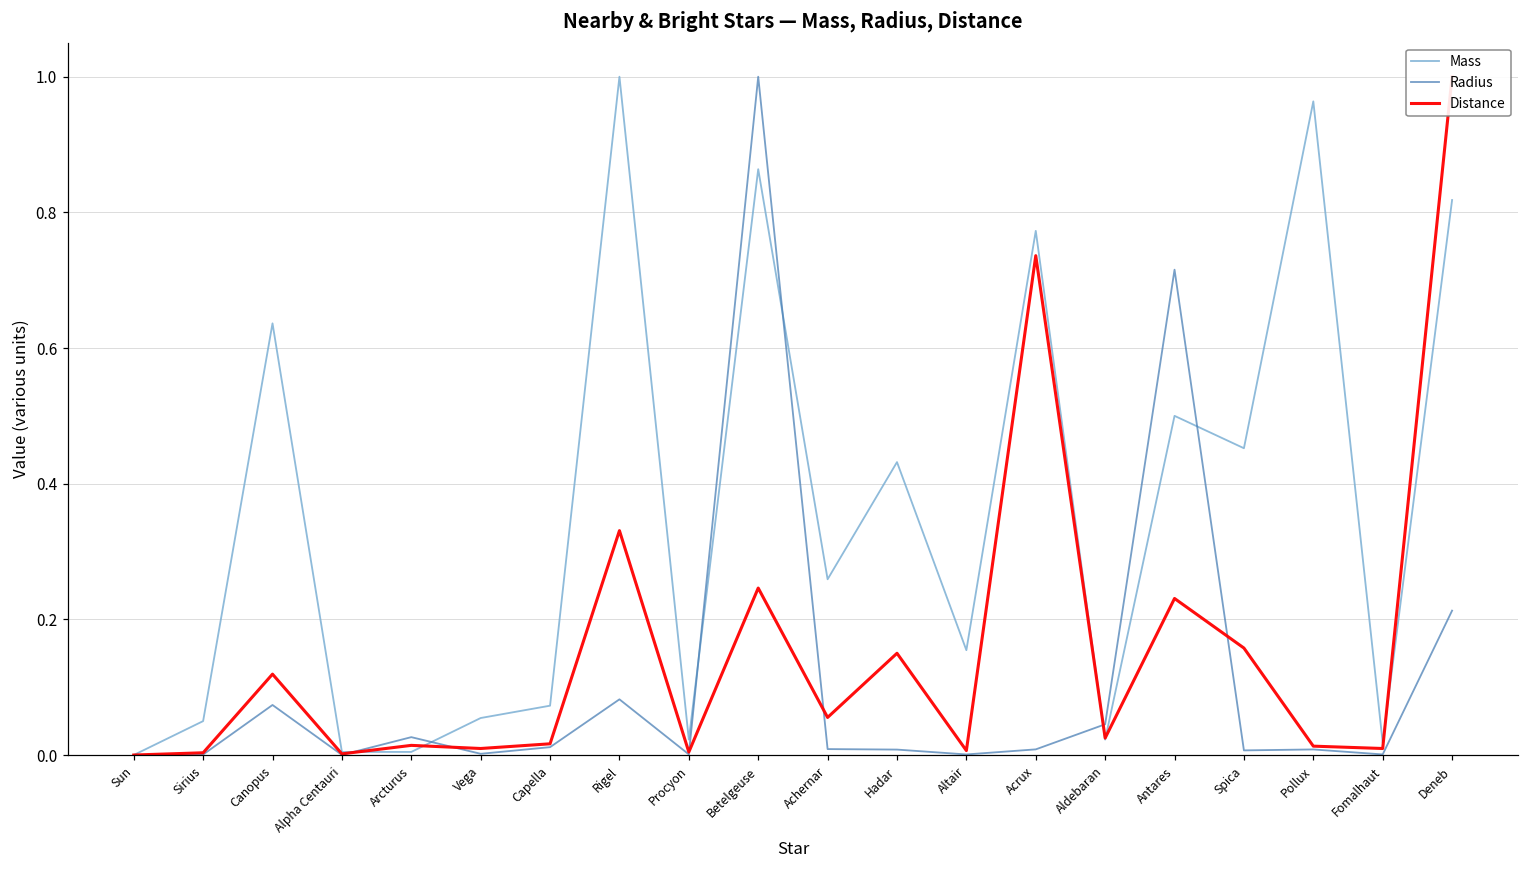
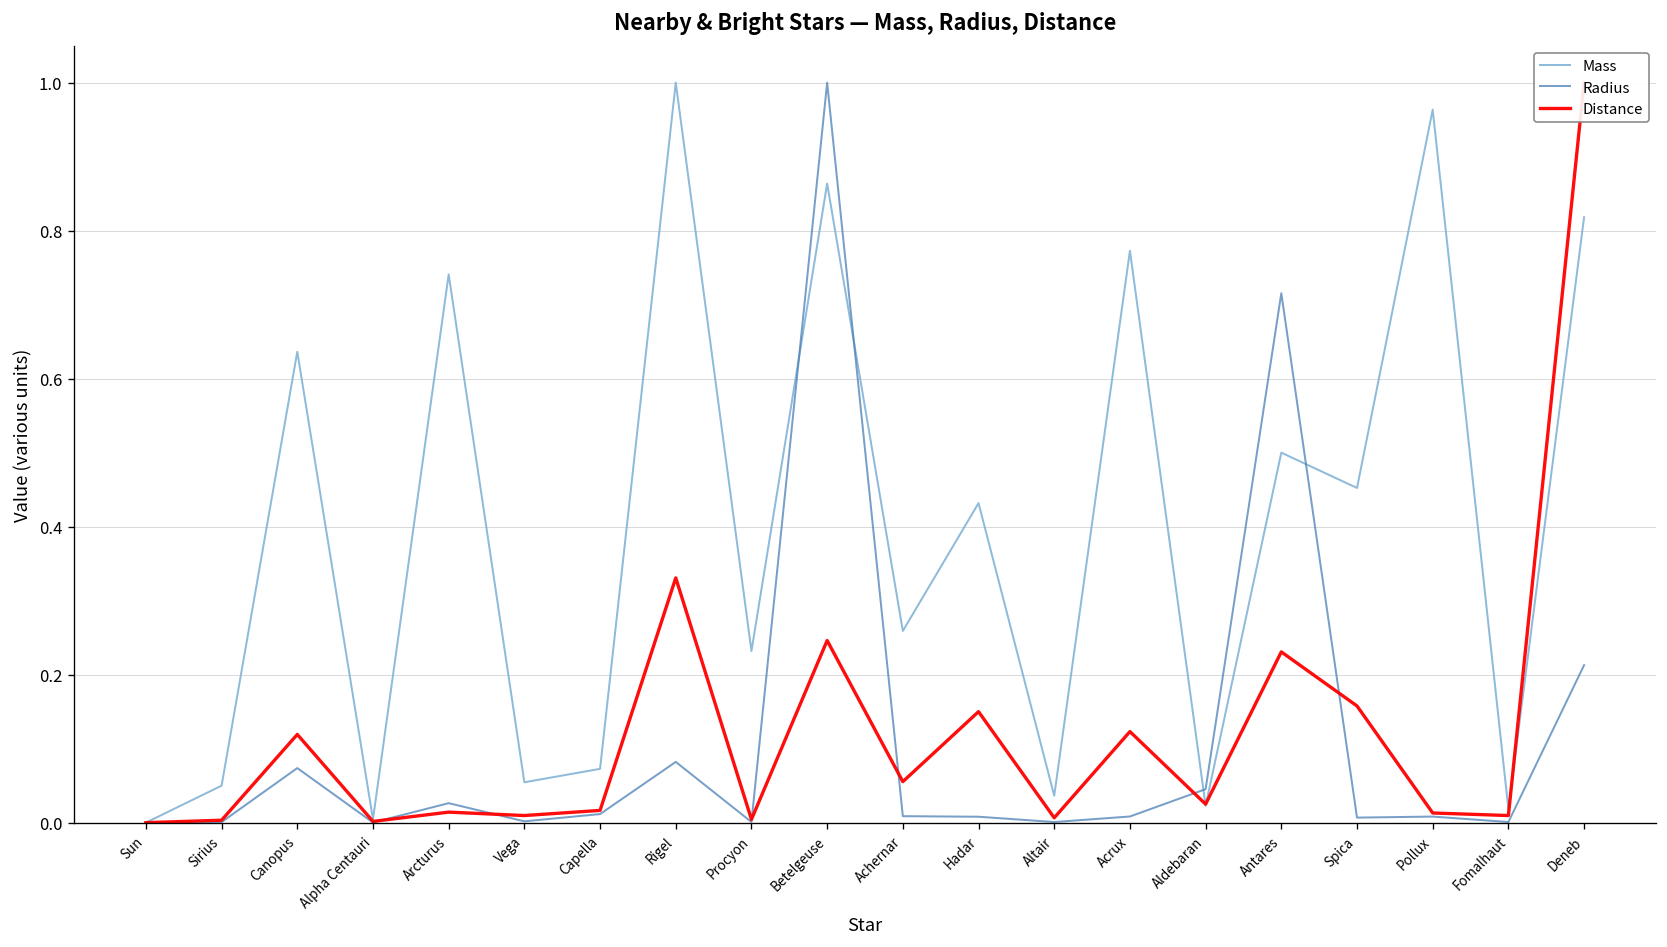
Mass, Arcturus: 0.00 -> 0.74
Mass, Procyon: 0.02 -> 0.23
Mass, Altair: 0.15 -> 0.04
Distance, Acrux: 0.74 -> 0.12
